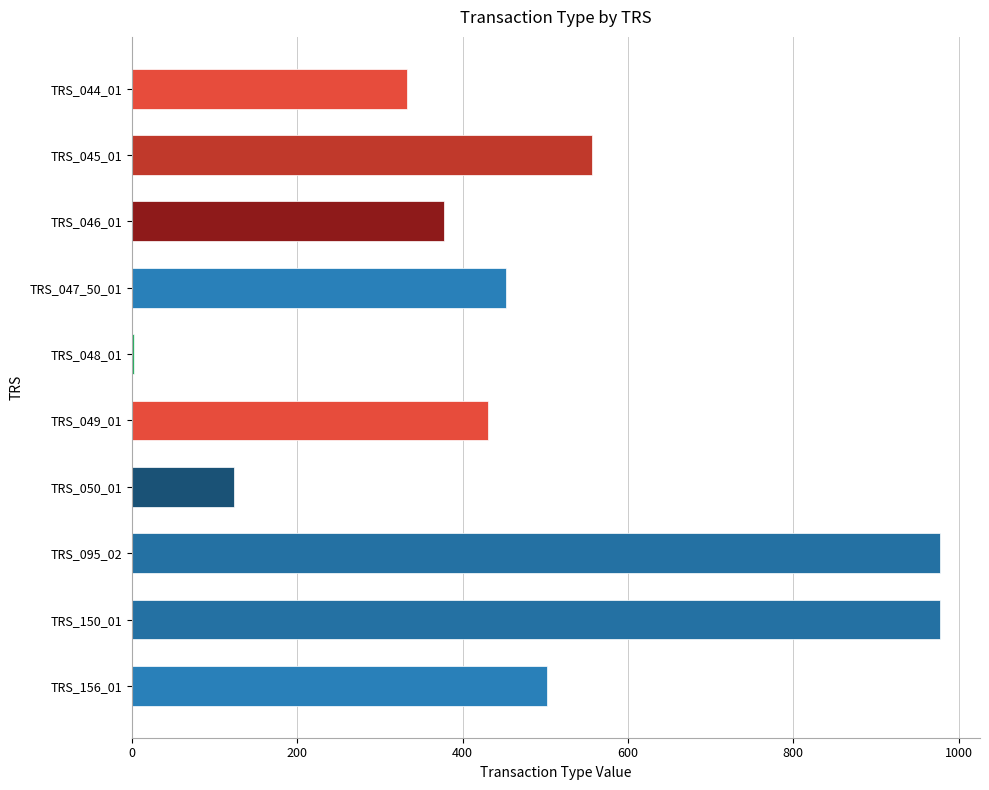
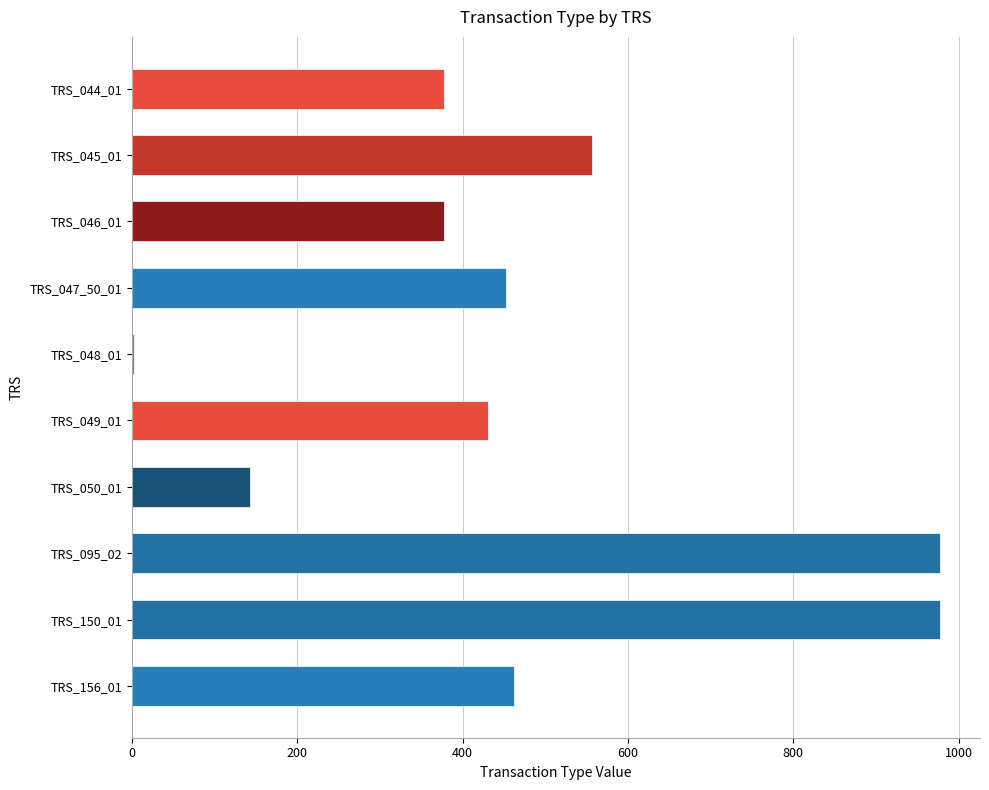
TRS_044_01: 330 -> 380
TRS_050_01: 120 -> 140
TRS_156_01: 500 -> 460
